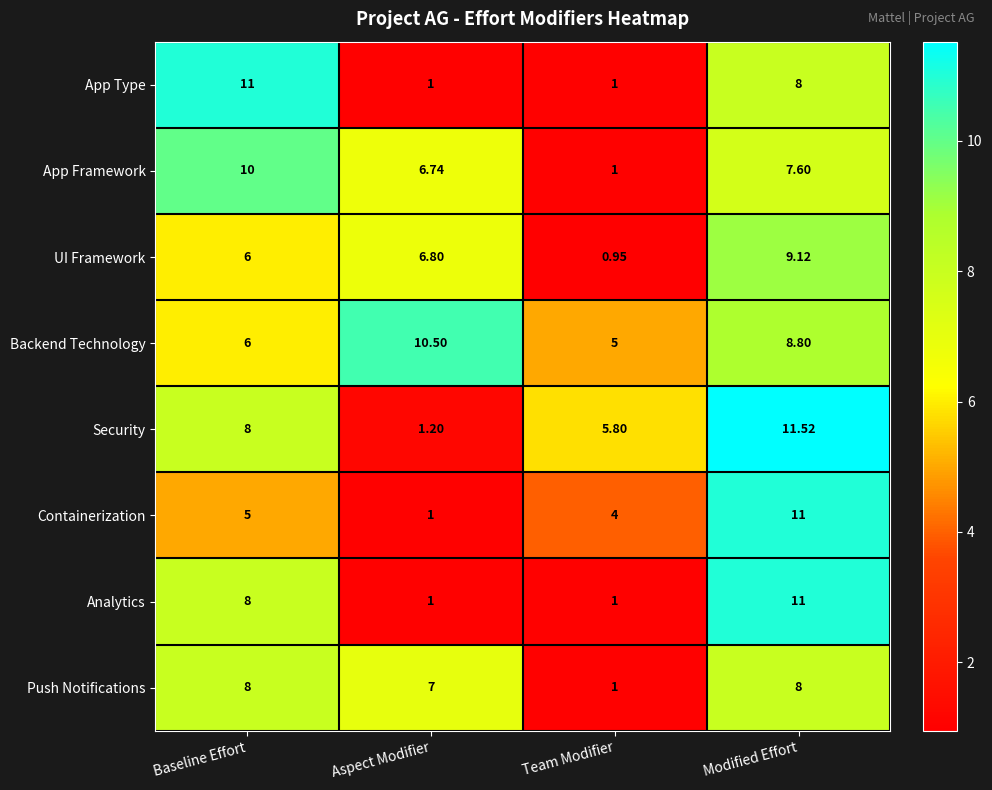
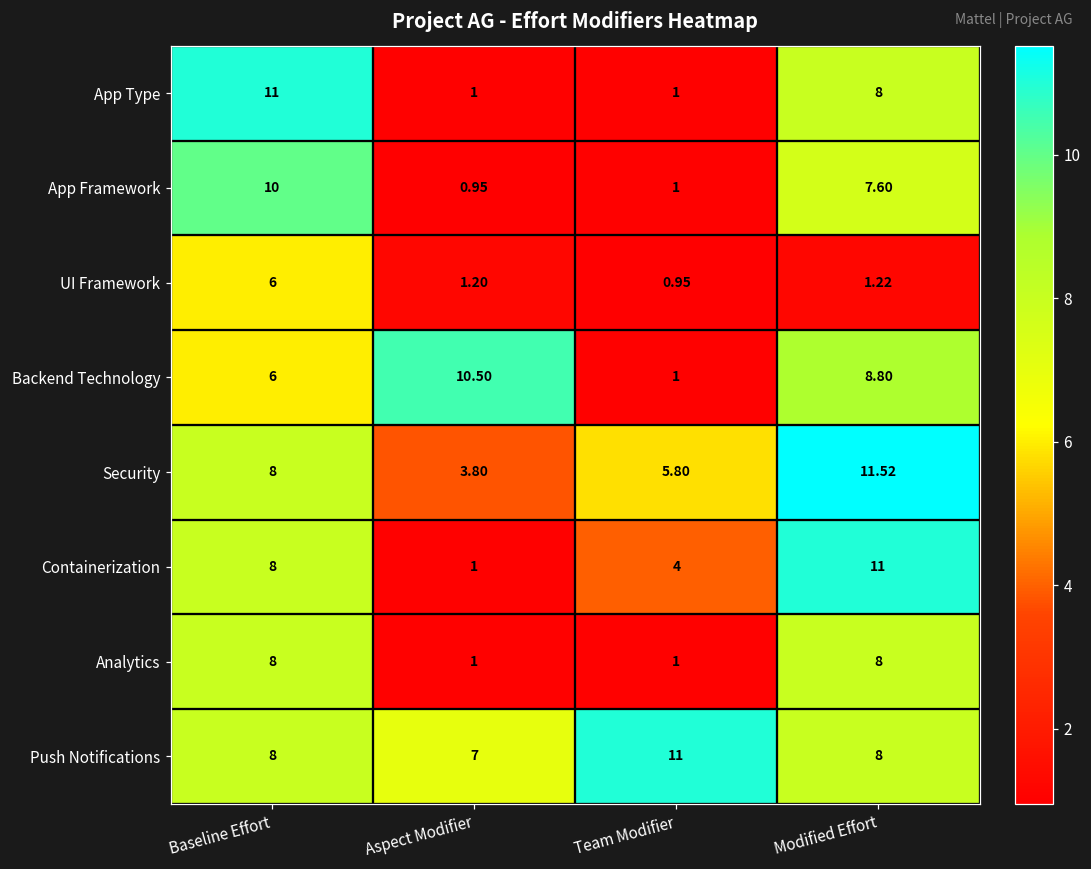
App Framework, Aspect Modifier: 6.74 -> 0.95
UI Framework, Aspect Modifier: 6.80 -> 1.20
UI Framework, Modified Effort: 9.12 -> 1.22
Backend Technology, Team Modifier: 5 -> 1
Security, Aspect Modifier: 1.20 -> 3.80
Containerization, Baseline Effort: 5 -> 8
Analytics, Modified Effort: 11 -> 8
Push Notifications, Team Modifier: 1 -> 11
